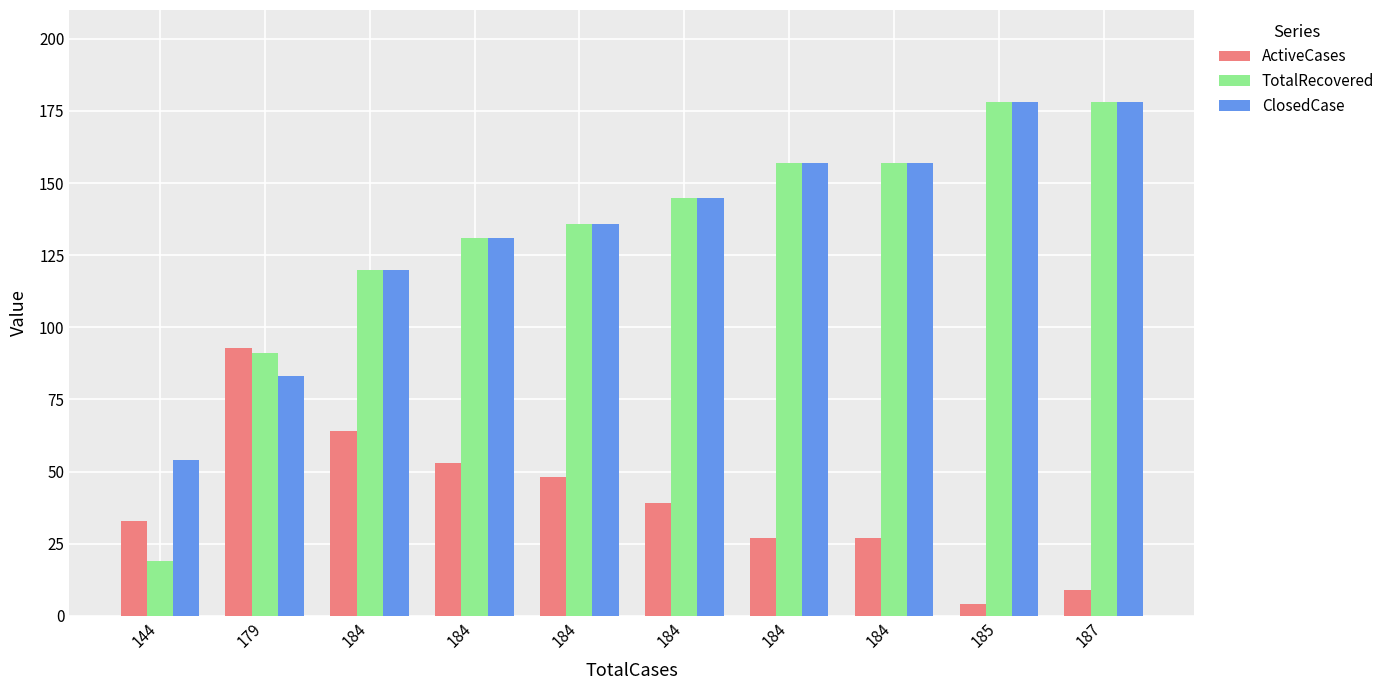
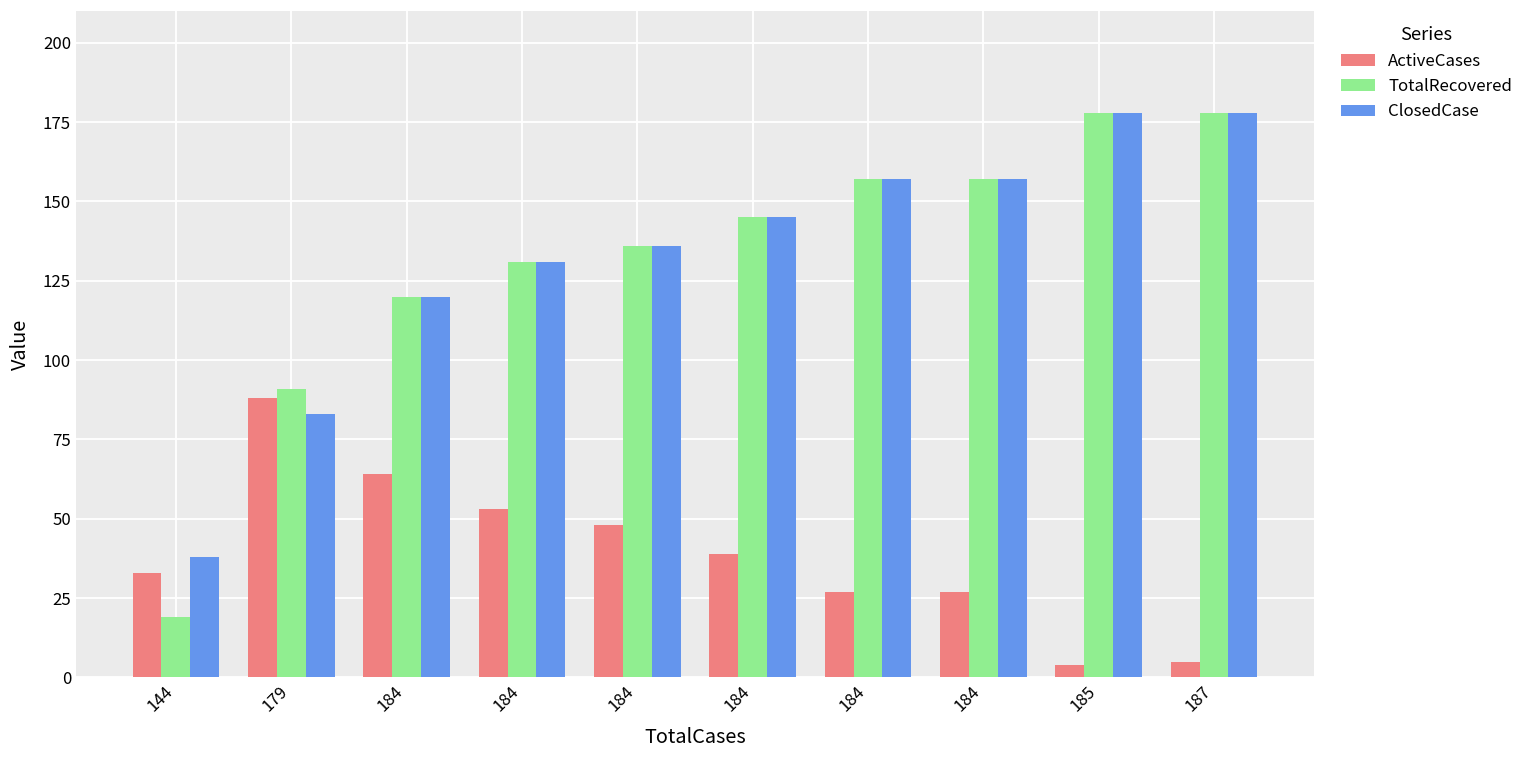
ClosedCase, 144: 54 -> 38
ActiveCases, 179: 93 -> 88
ActiveCases, 187: 9 -> 5
